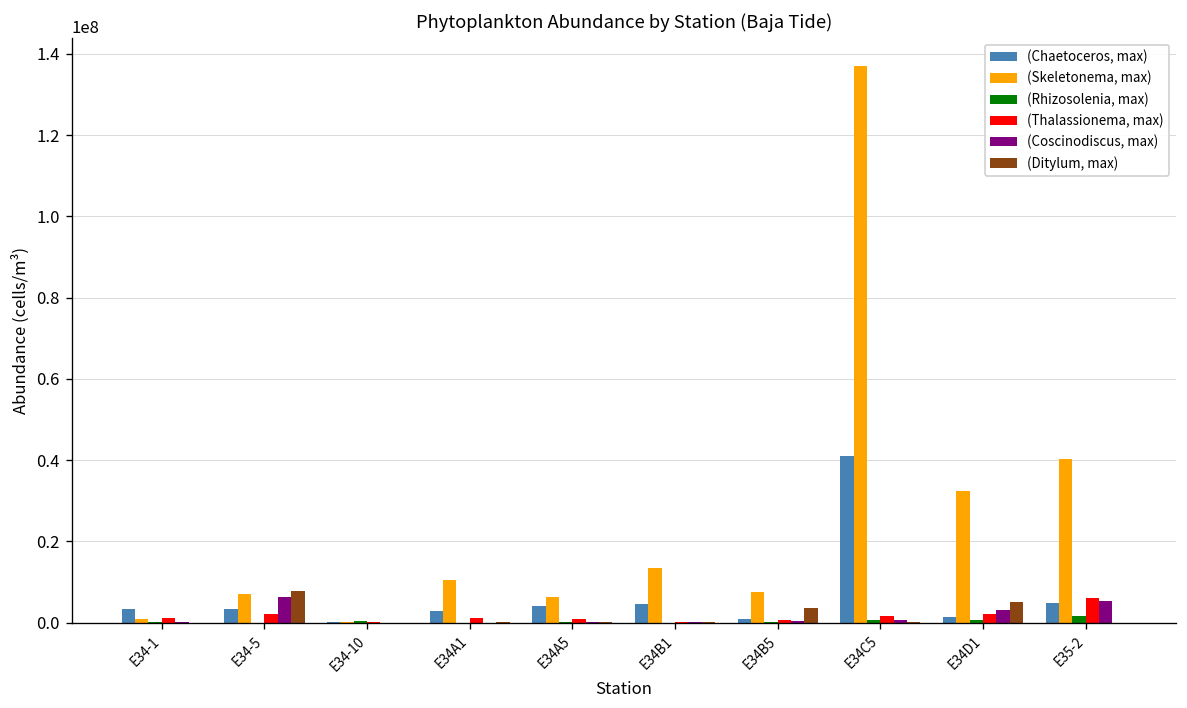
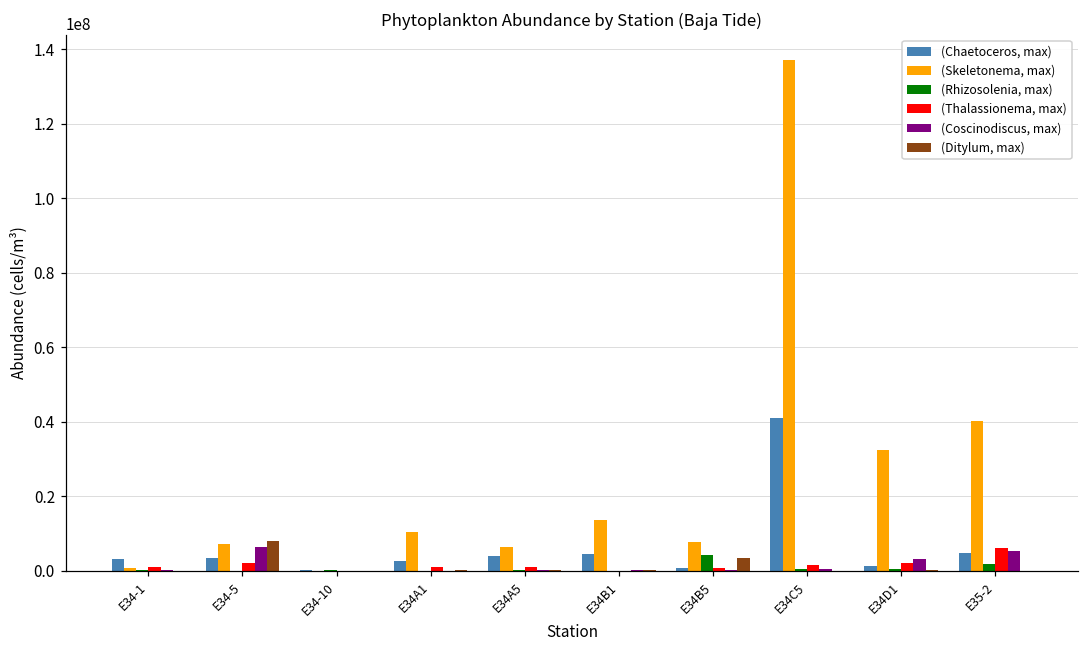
(Rhizosolenia, max), E34B5: 0 -> 4000000
(Ditylum, max), E34D1: 5000000 -> 0
